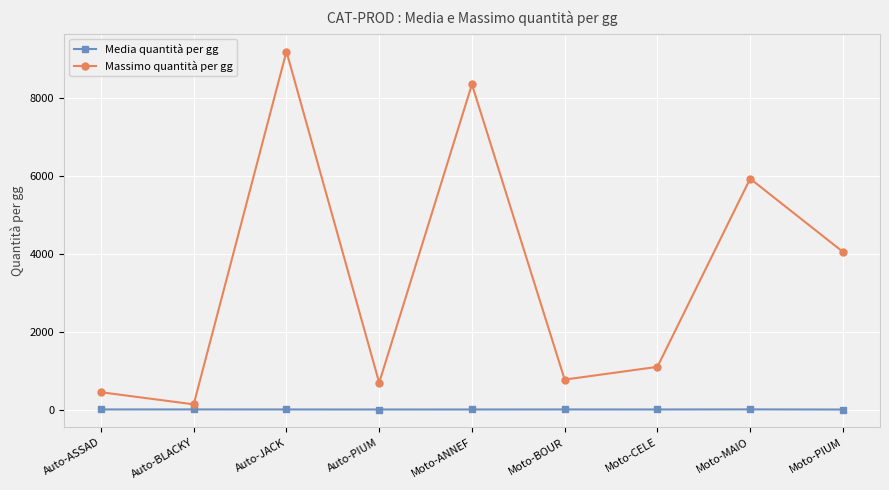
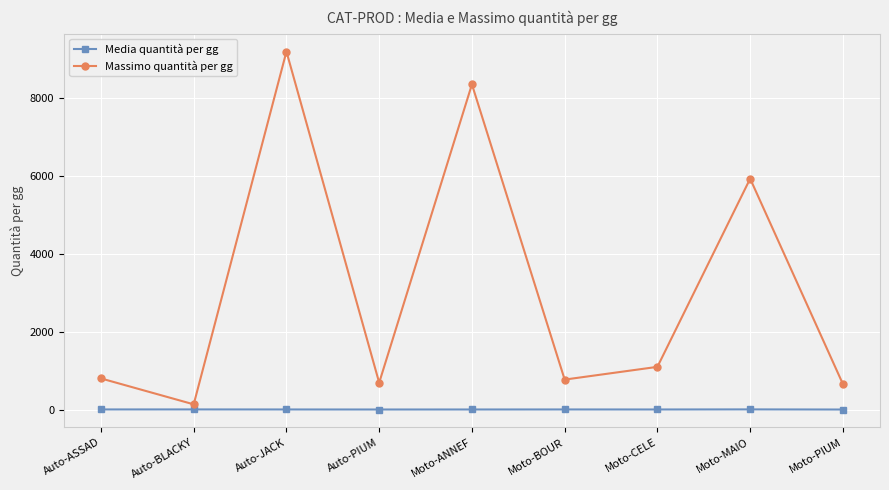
Massimo quantità per gg, Auto-ASSAD: 500 -> 800
Massimo quantità per gg, Moto-PIUM: 4100 -> 700
